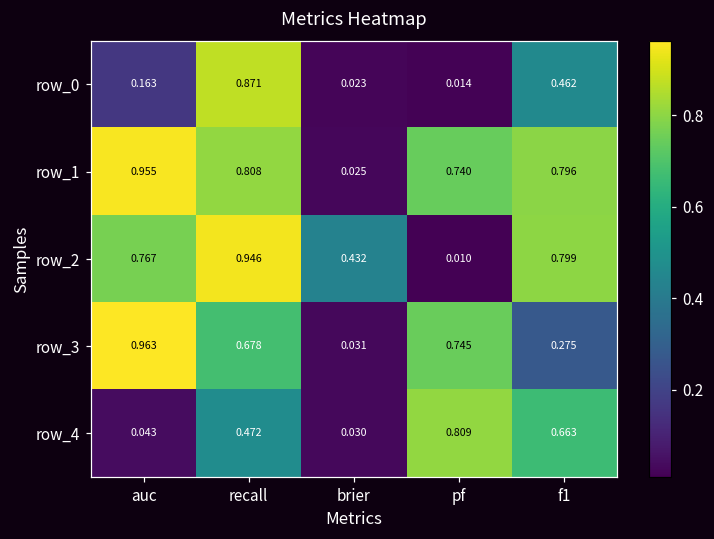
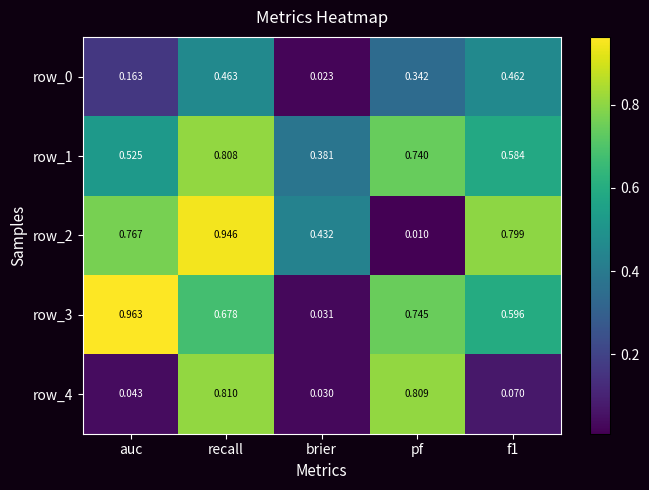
row_0, recall: 0.871 -> 0.463
row_0, pf: 0.014 -> 0.342
row_1, auc: 0.955 -> 0.525
row_1, brier: 0.025 -> 0.381
row_1, f1: 0.796 -> 0.584
row_3, f1: 0.275 -> 0.596
row_4, recall: 0.472 -> 0.810
row_4, f1: 0.663 -> 0.070
